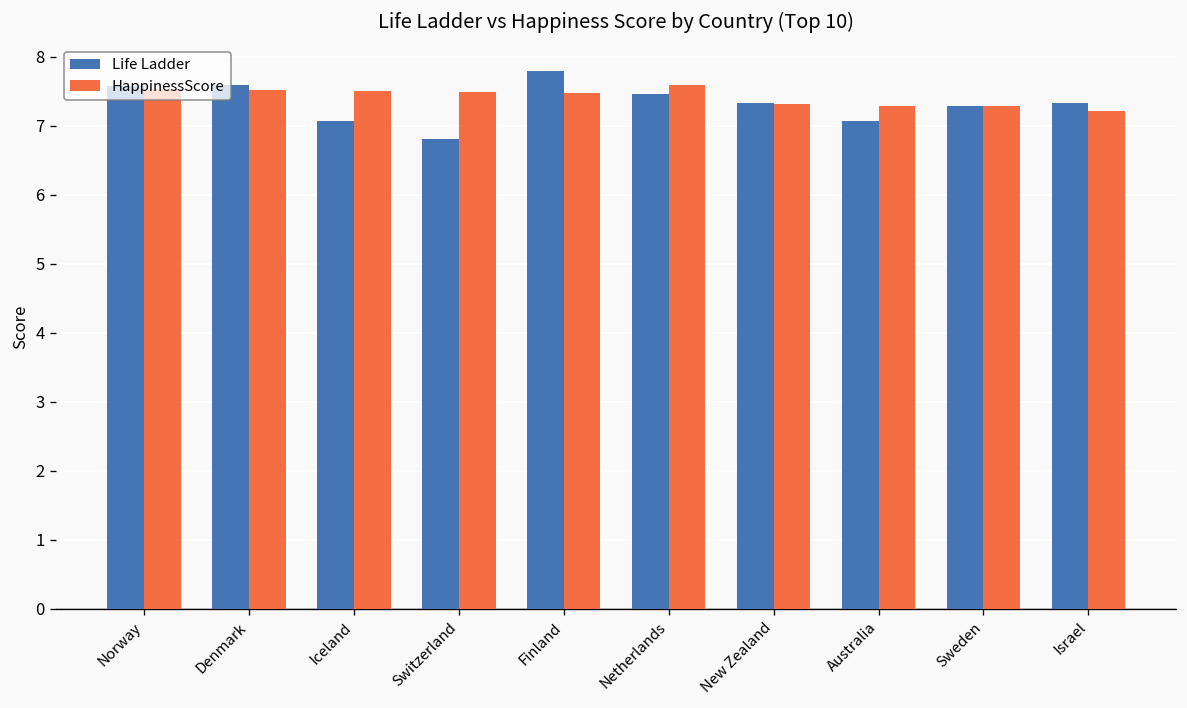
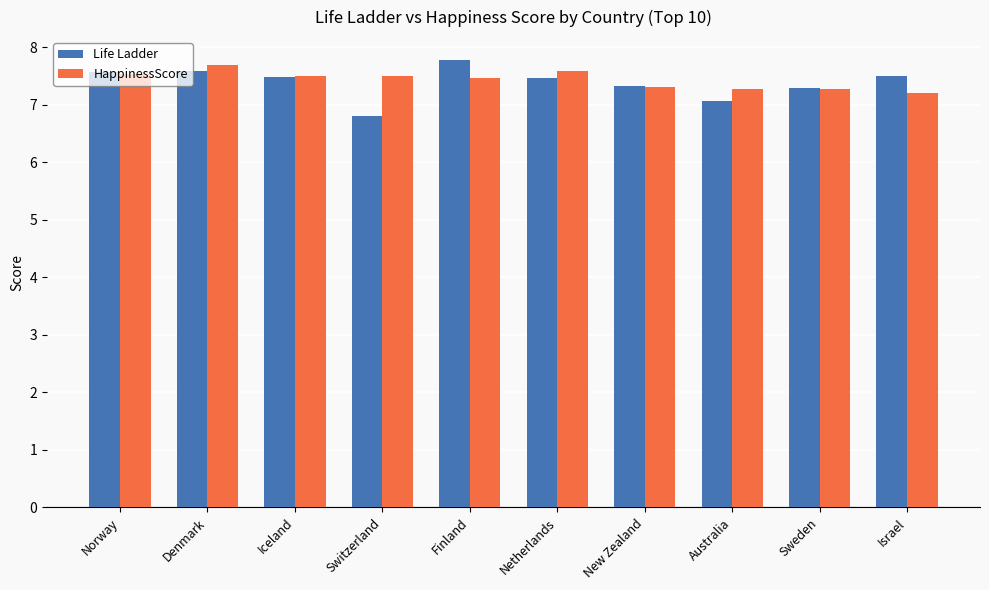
HappinessScore, Denmark: 7.5 -> 7.7
Life Ladder, Iceland: 7.1 -> 7.5
Life Ladder, Israel: 7.3 -> 7.5
